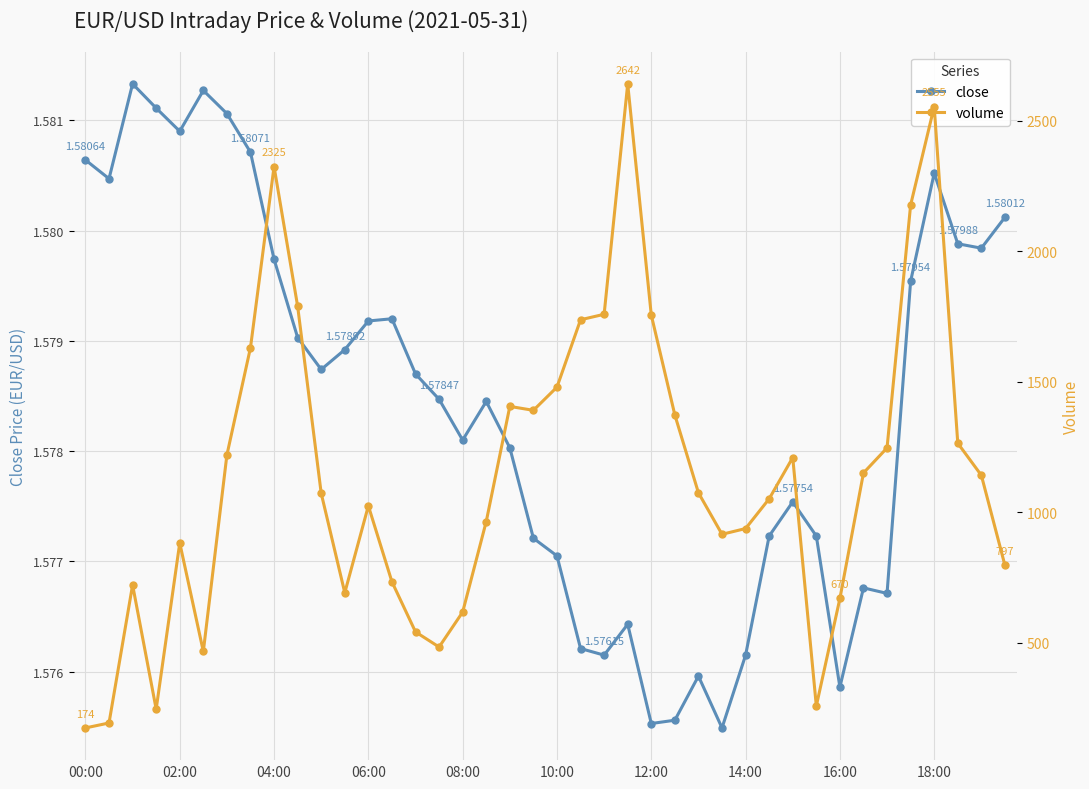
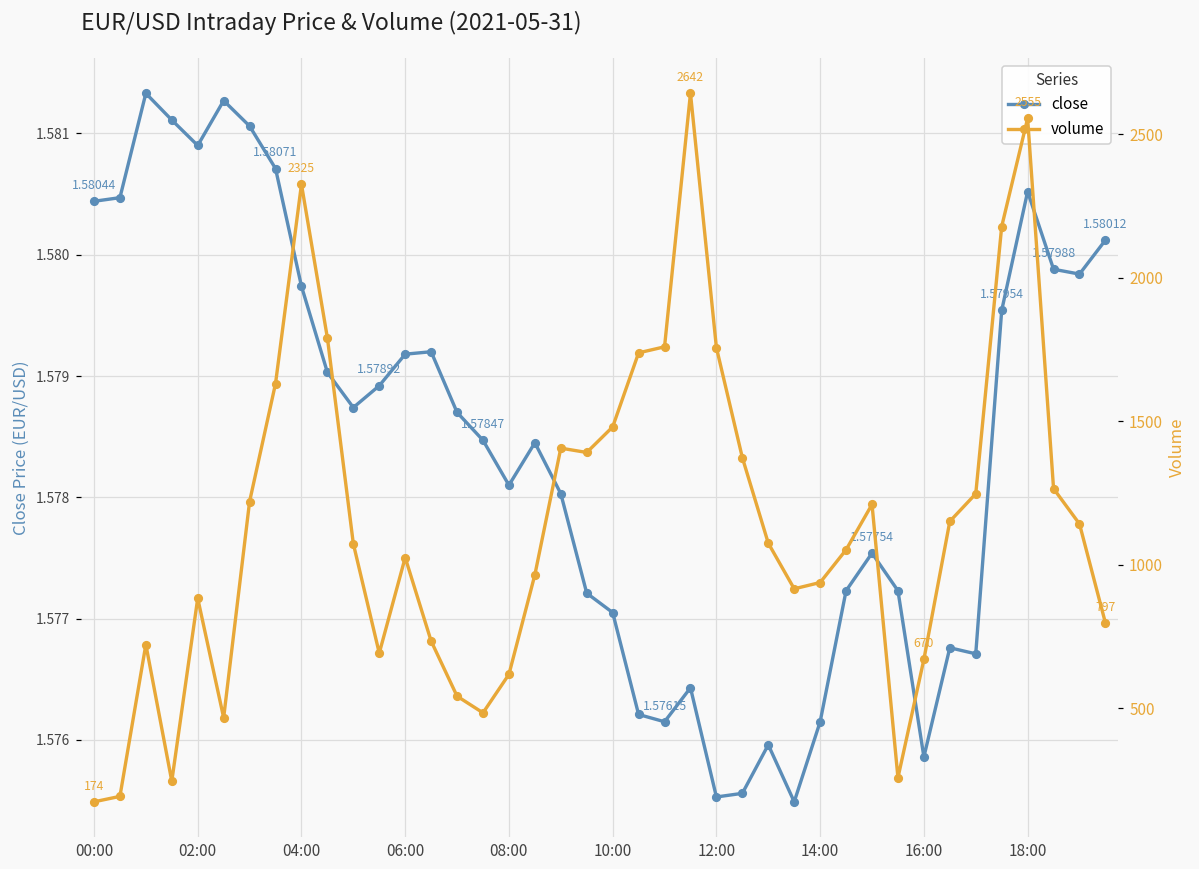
close, 00:00: 1.58064 -> 1.58044
